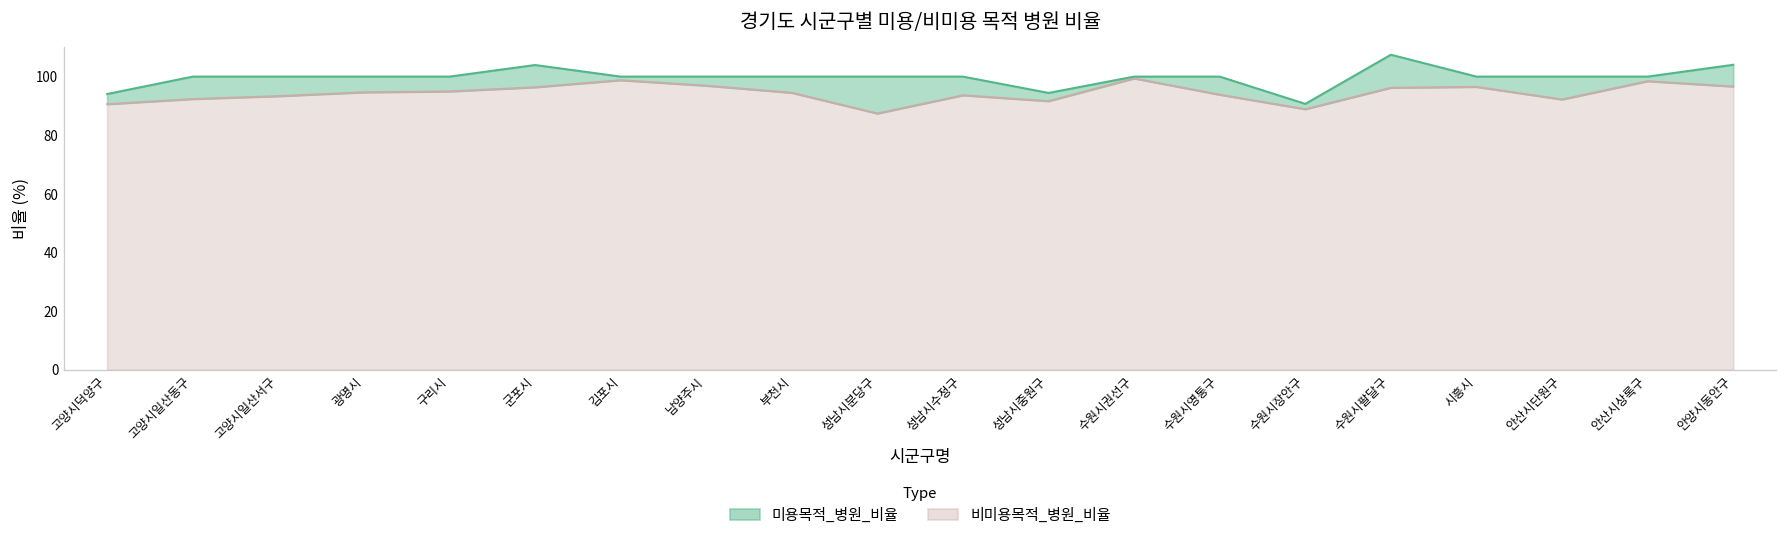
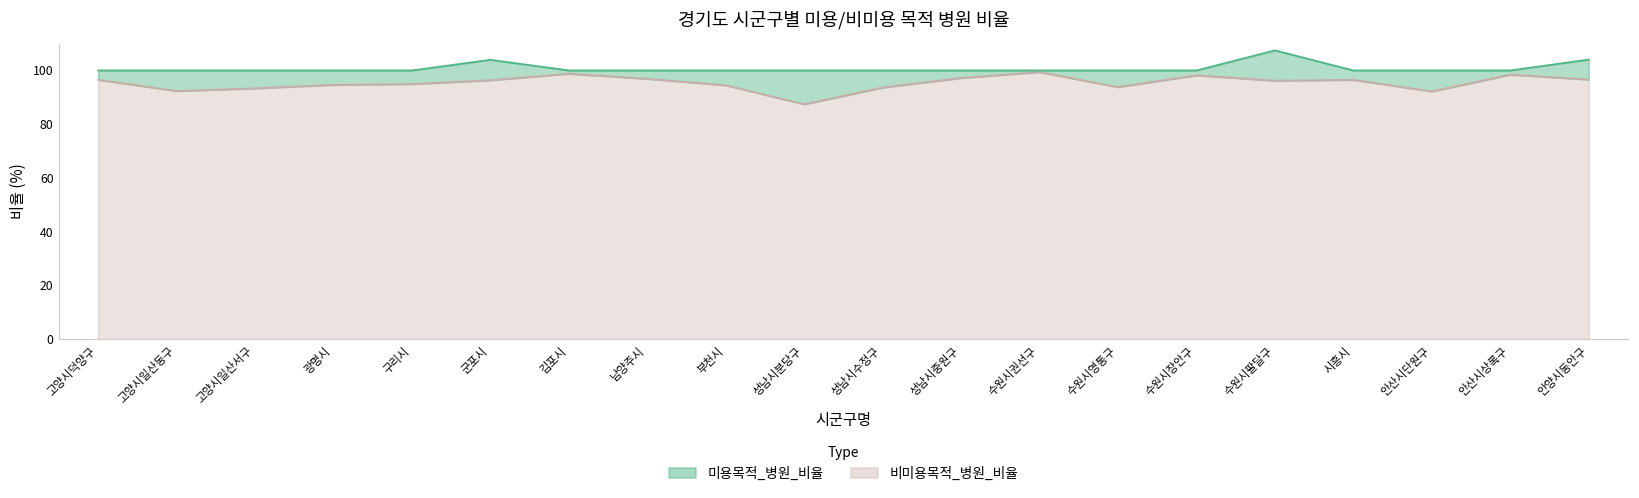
비미용목적_병원_비율, 고양시덕양구: 91 -> 97
비미용목적_병원_비율, 성남시중원구: 92 -> 97
비미용목적_병원_비율, 수원시장안구: 89 -> 98
